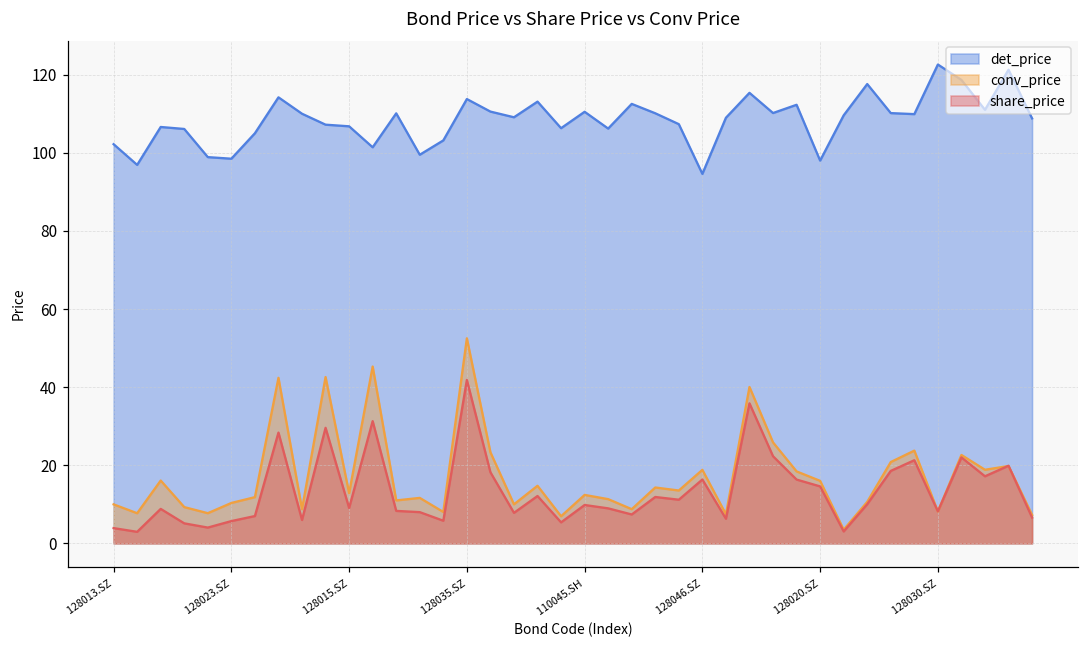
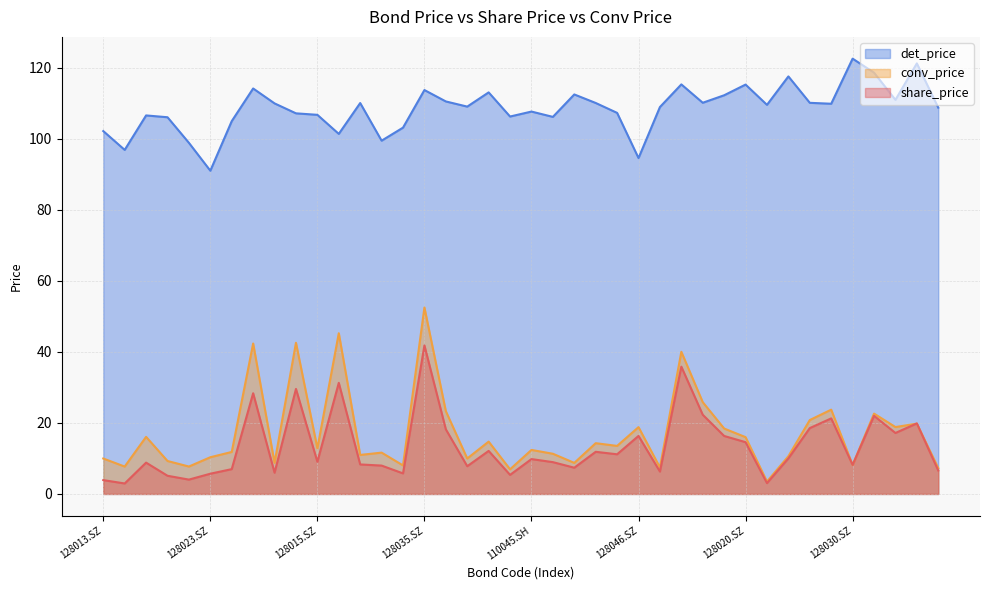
det_price, 128023.SZ: 98 -> 91
det_price, 110045.SH: 111 -> 108
det_price, 128020.SZ: 98 -> 115
